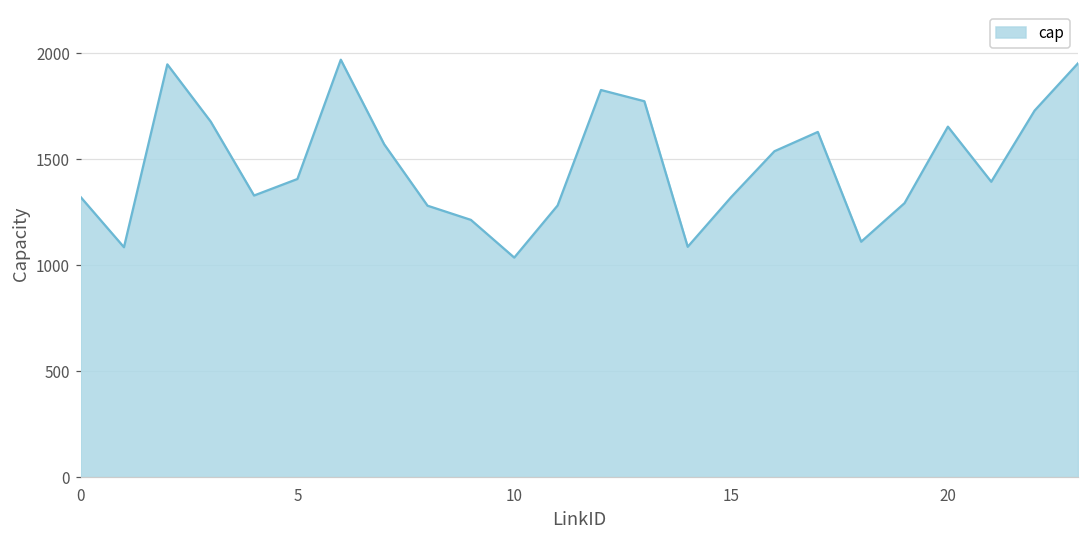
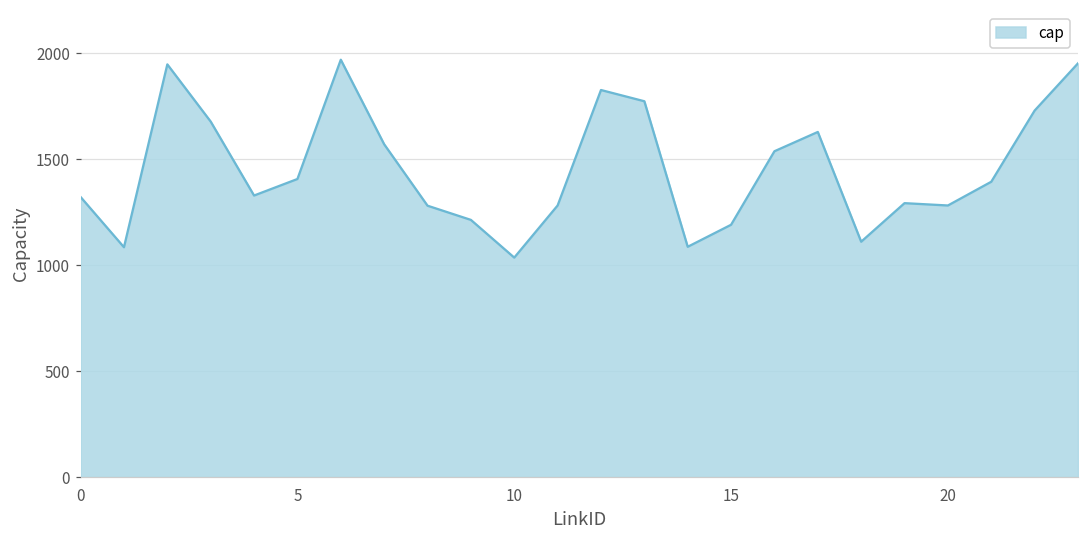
15: 1320 -> 1190
20: 1650 -> 1280
